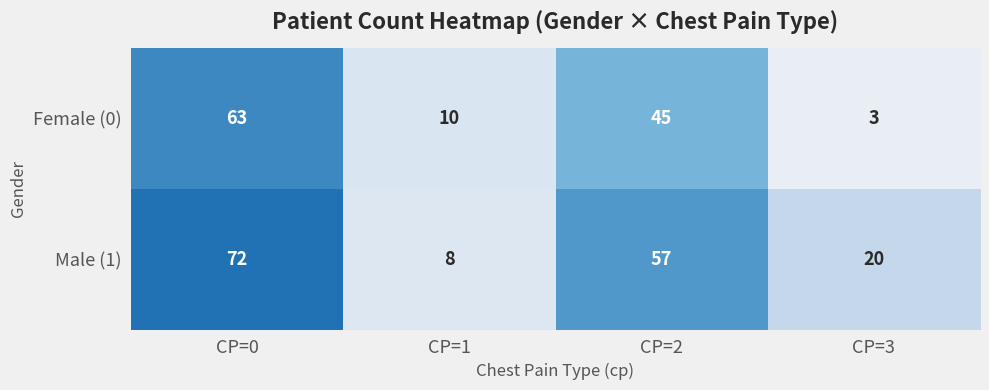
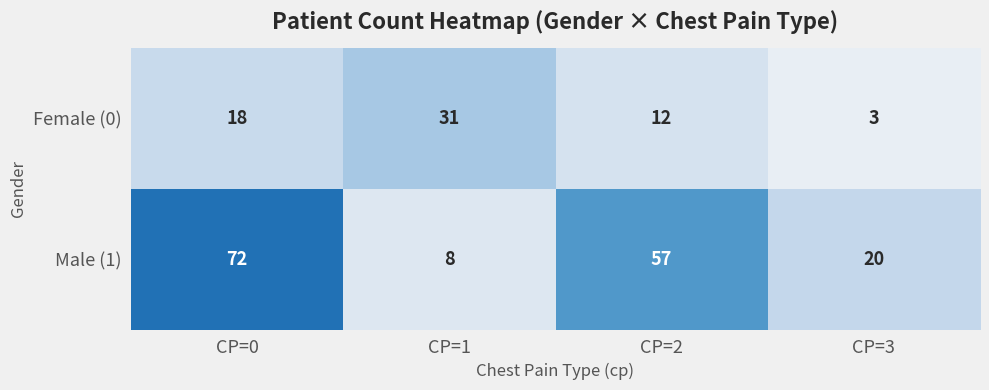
Female (0), CP=0: 63 -> 18
Female (0), CP=1: 10 -> 31
Female (0), CP=2: 45 -> 12
